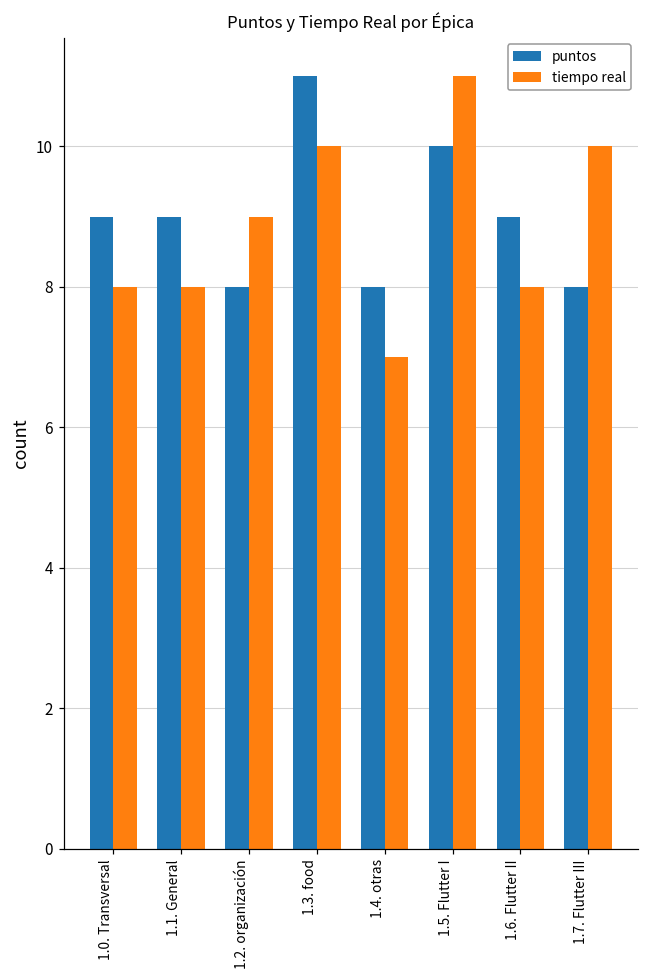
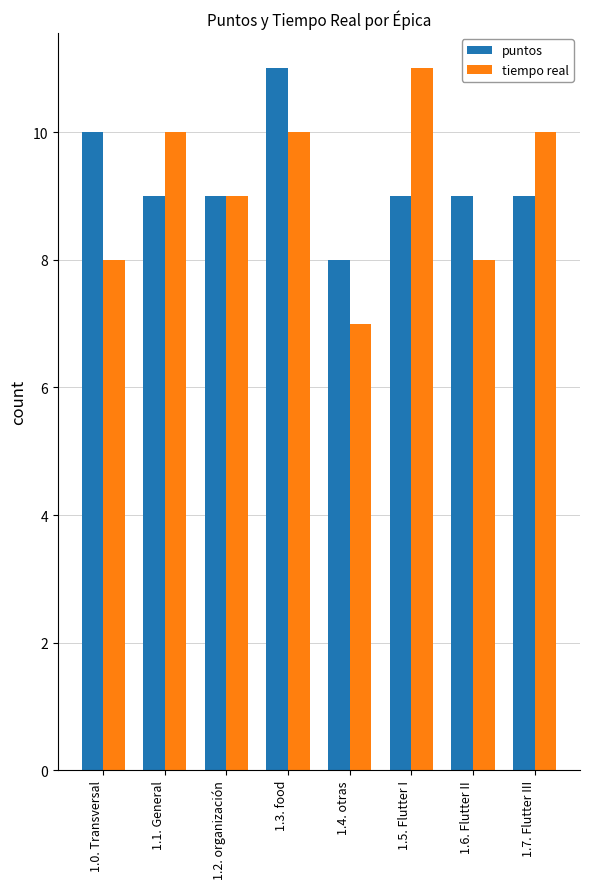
puntos, 1.0. Transversal: 9 -> 10
tiempo real, 1.1. General: 8 -> 10
puntos, 1.2. organización: 8 -> 9
puntos, 1.5. Flutter I: 10 -> 9
puntos, 1.7. Flutter III: 8 -> 9
